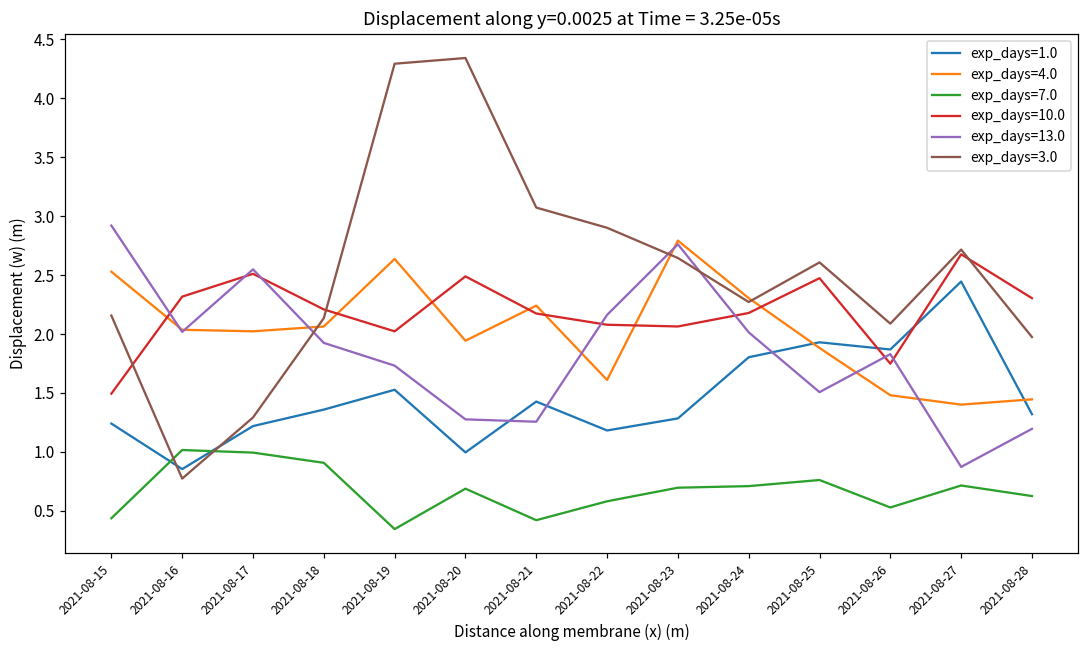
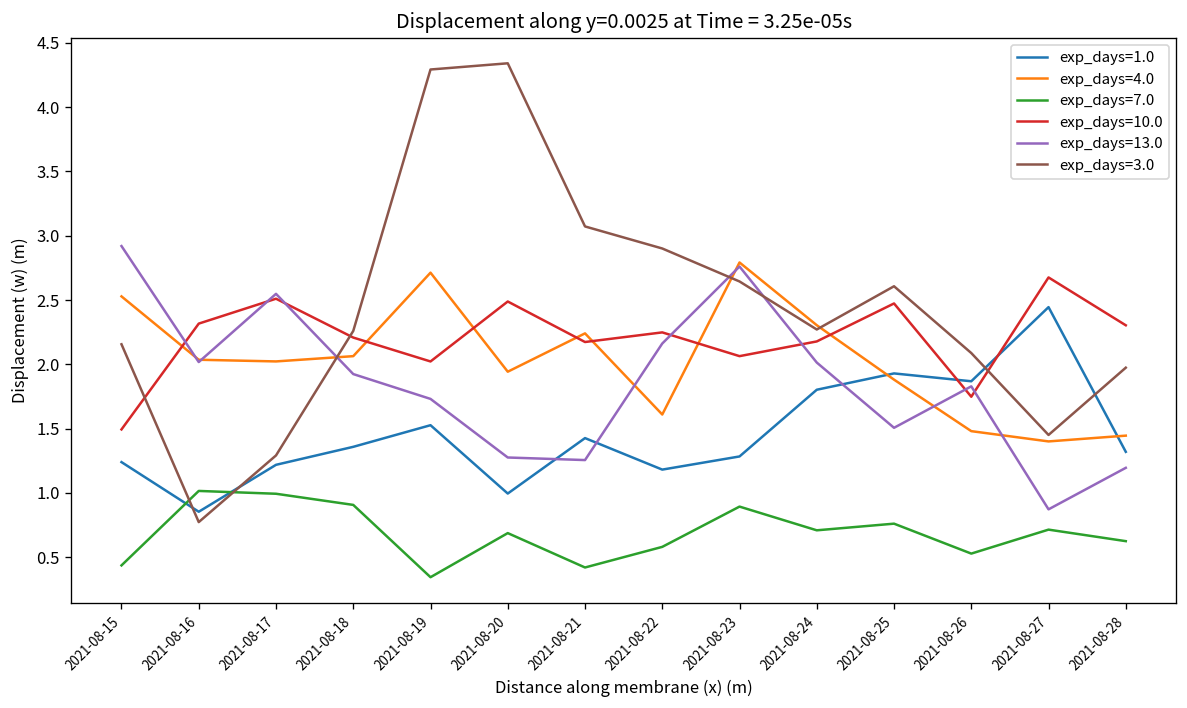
exp_days=3.0, 2021-08-18: 2.13 -> 2.26
exp_days=4.0, 2021-08-19: 2.64 -> 2.71
exp_days=10.0, 2021-08-22: 2.08 -> 2.25
exp_days=7.0, 2021-08-23: 0.70 -> 0.89
exp_days=3.0, 2021-08-27: 2.72 -> 1.45
